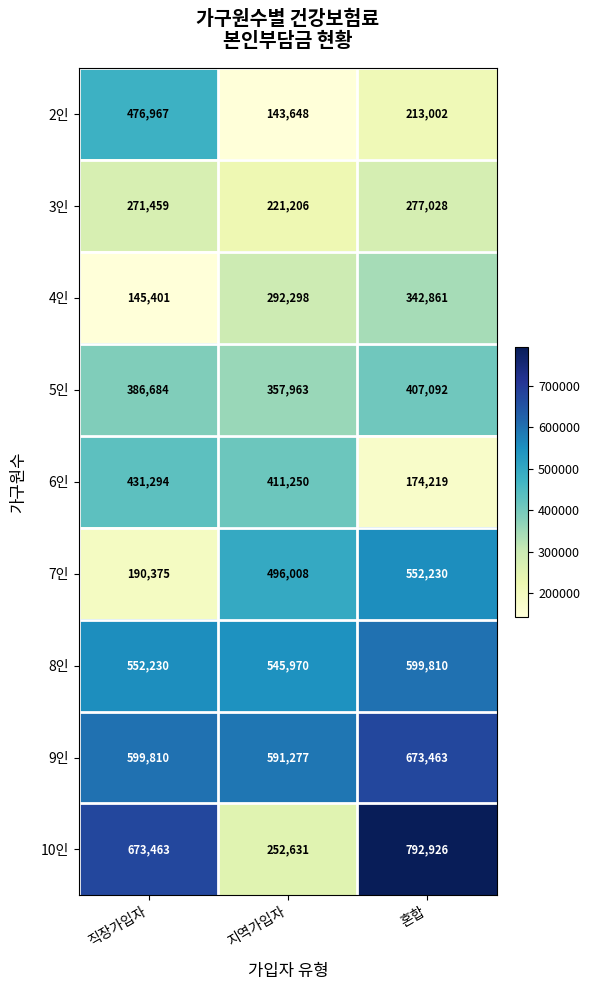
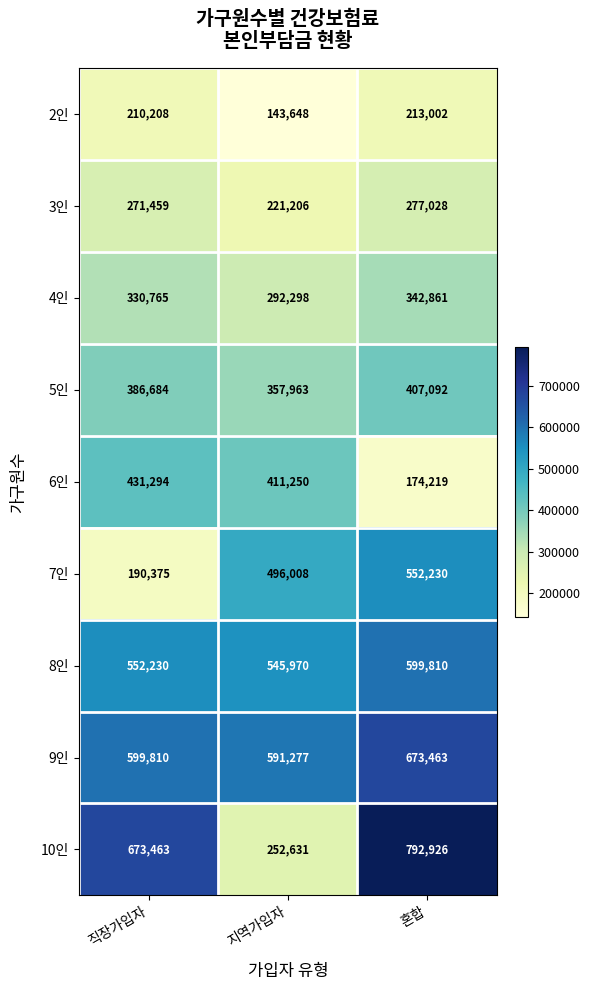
2인, 직장가입자: 476,967 -> 210,208
4인, 직장가입자: 145,401 -> 330,765
